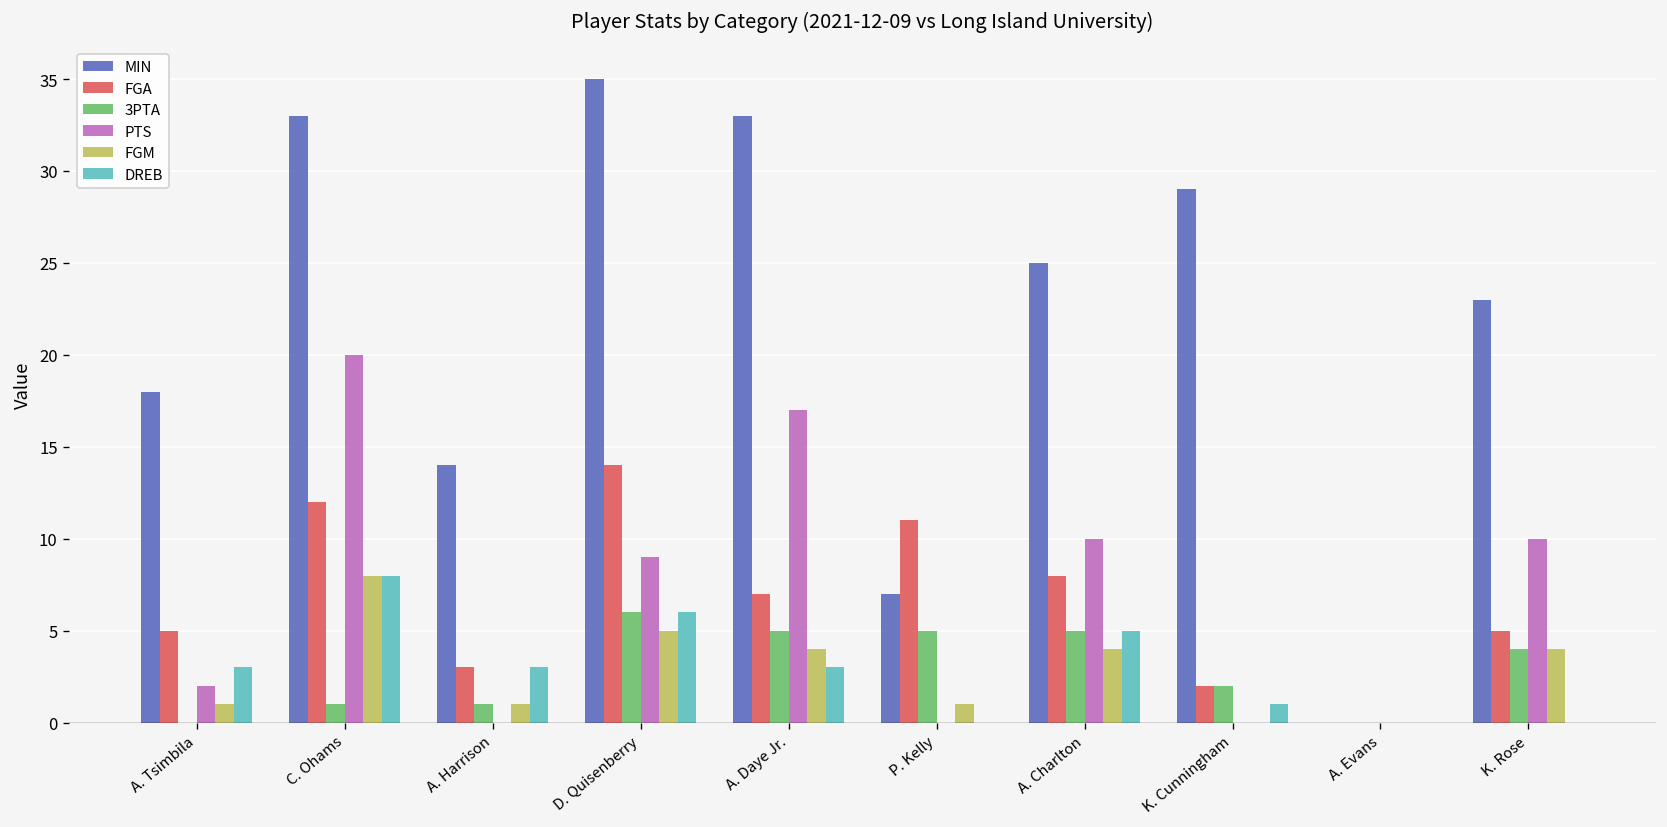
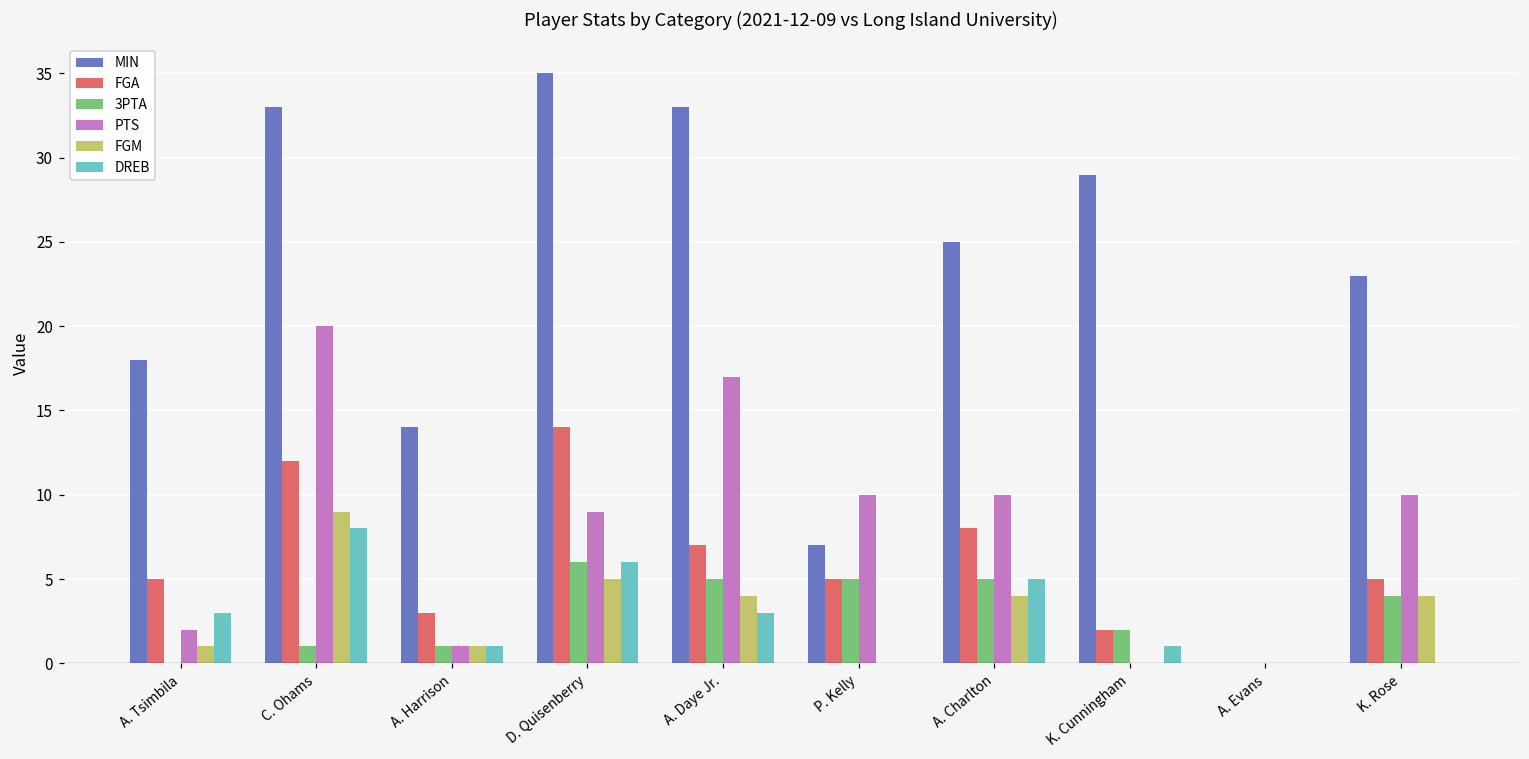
FGM, C. Ohams: 8 -> 9
PTS, A. Harrison: 0 -> 1
DREB, A. Harrison: 3 -> 1
FGA, P. Kelly: 11 -> 5
PTS, P. Kelly: 0 -> 10
FGM, P. Kelly: 1 -> 0
